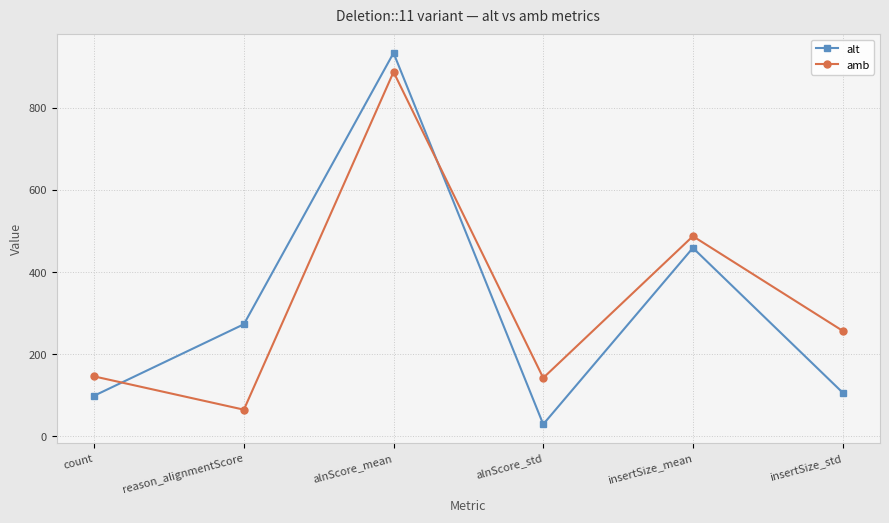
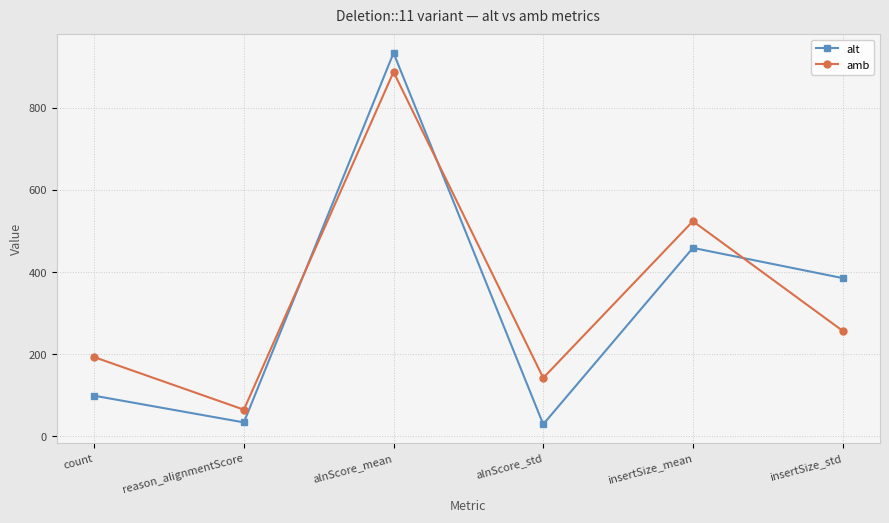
amb, count: 150 -> 190
alt, reason_alignmentScore: 270 -> 30
amb, insertSize_mean: 490 -> 520
alt, insertSize_std: 110 -> 390
